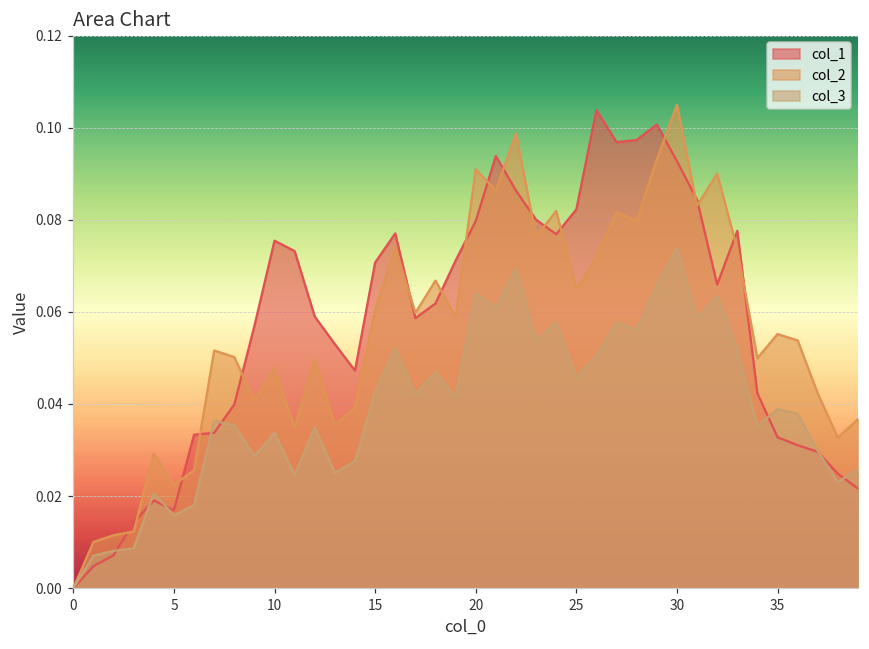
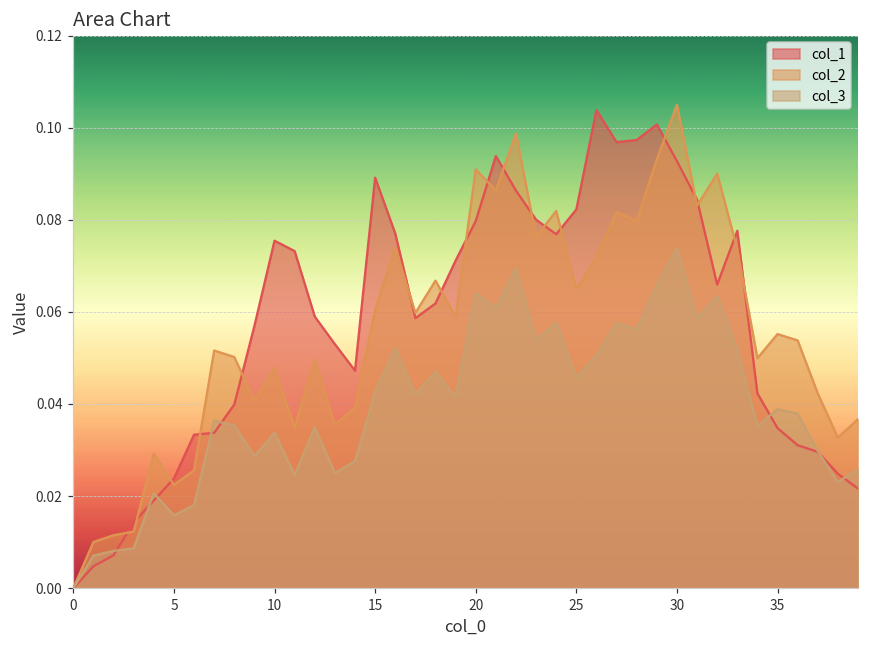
col_1, 5: 0.017 -> 0.024
col_1, 15: 0.071 -> 0.089
col_1, 35: 0.033 -> 0.035
